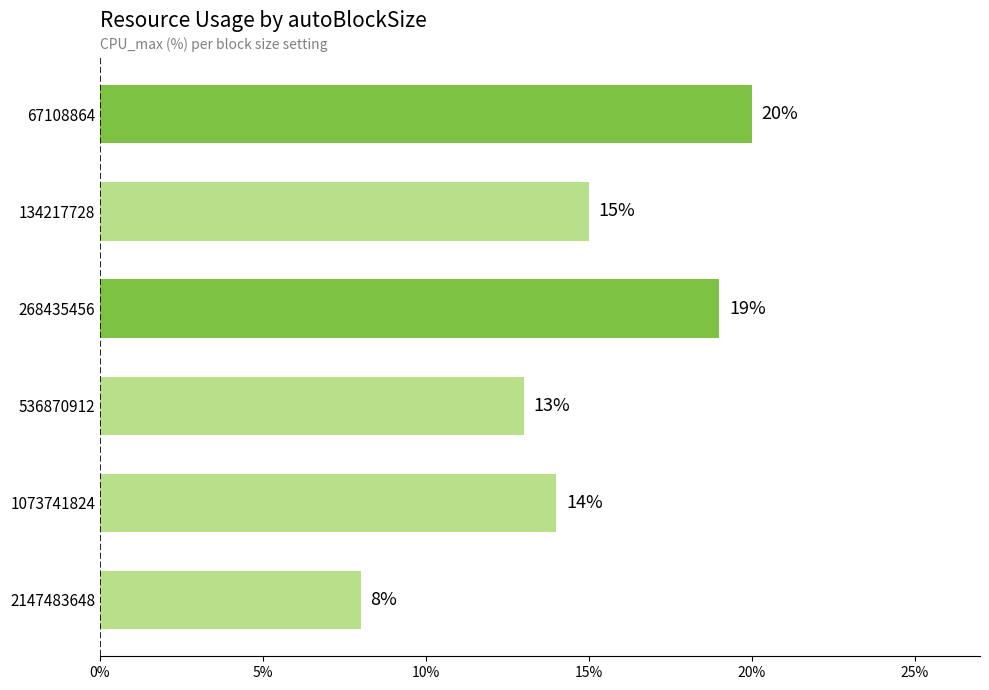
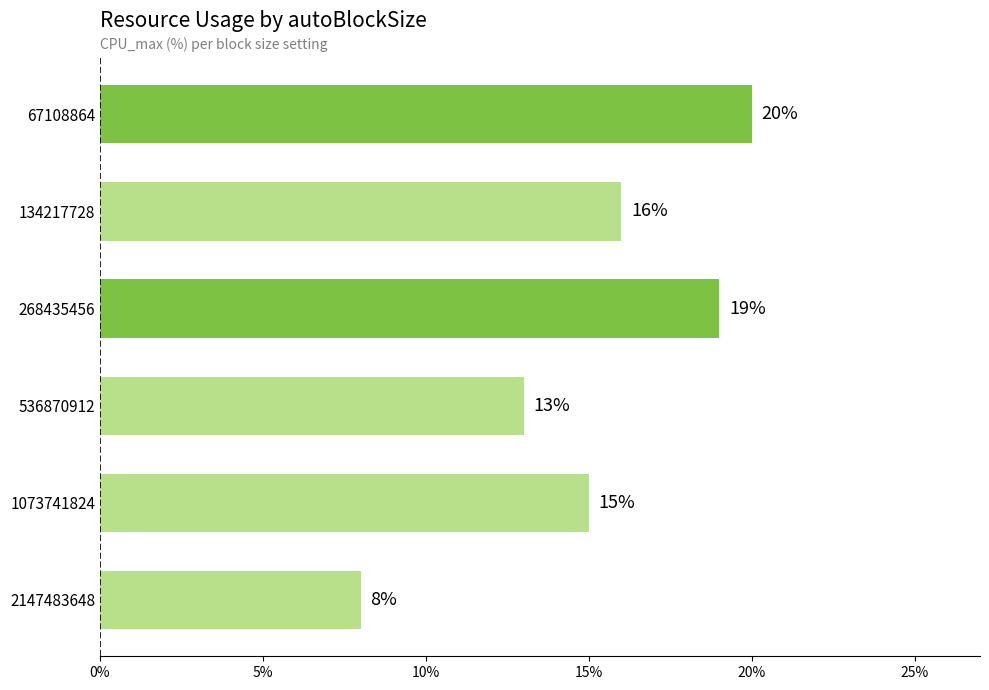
134217728: 15% -> 16%
1073741824: 14% -> 15%
